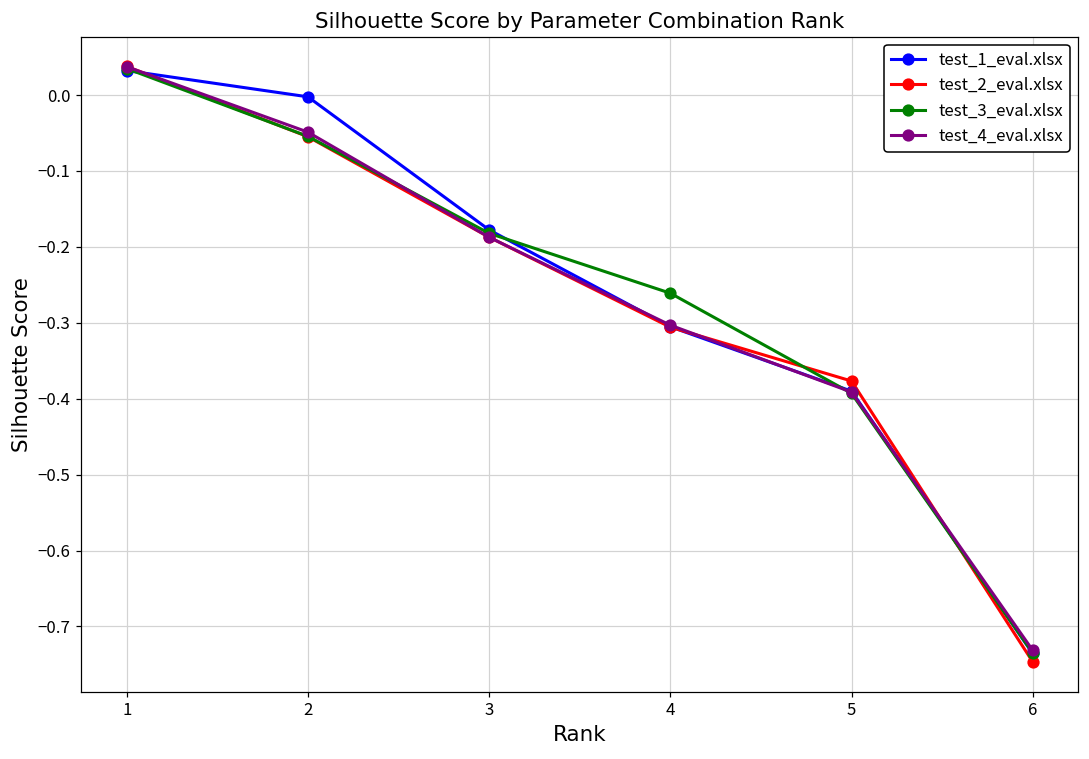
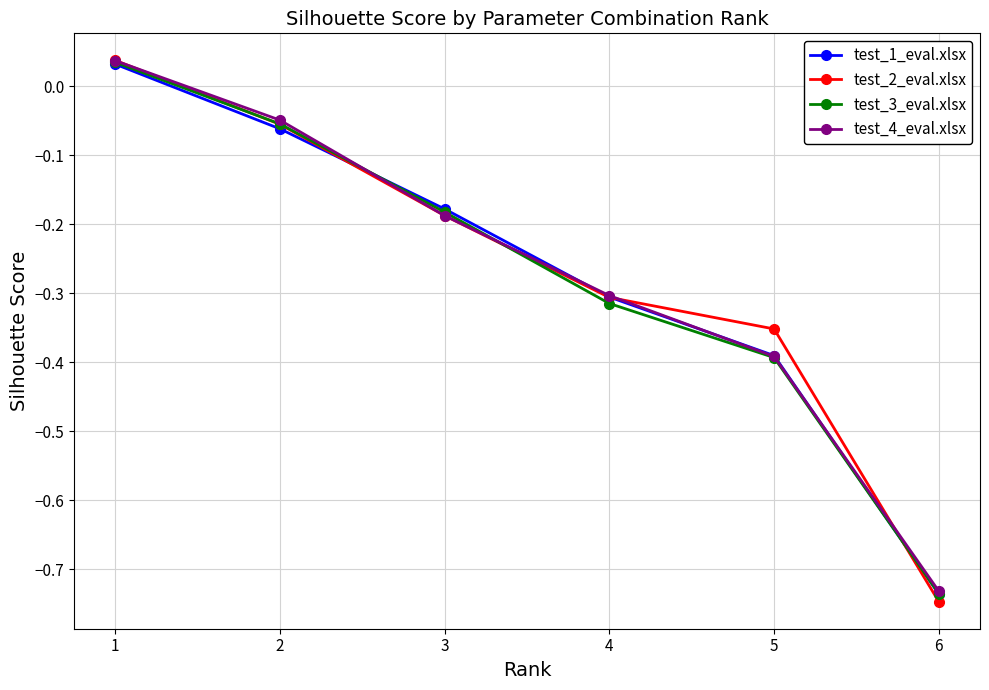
test_1_eval.xlsx, 2: 0.00 -> -0.06
test_3_eval.xlsx, 4: -0.26 -> -0.31
test_2_eval.xlsx, 5: -0.38 -> -0.35
